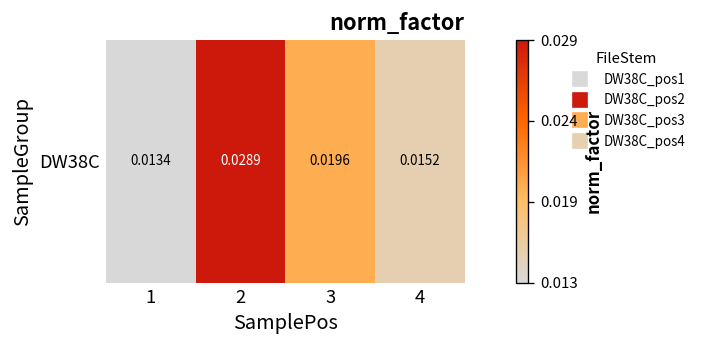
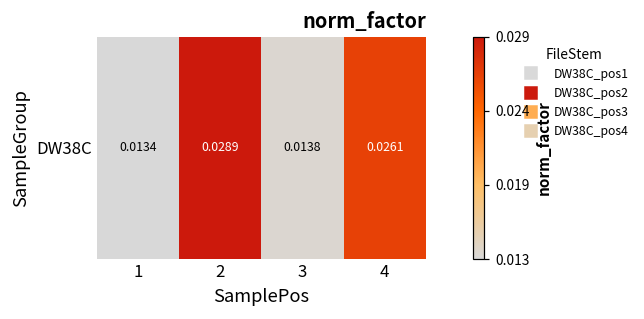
DW38C, 3: 0.0196 -> 0.0138
DW38C, 4: 0.0152 -> 0.0261
